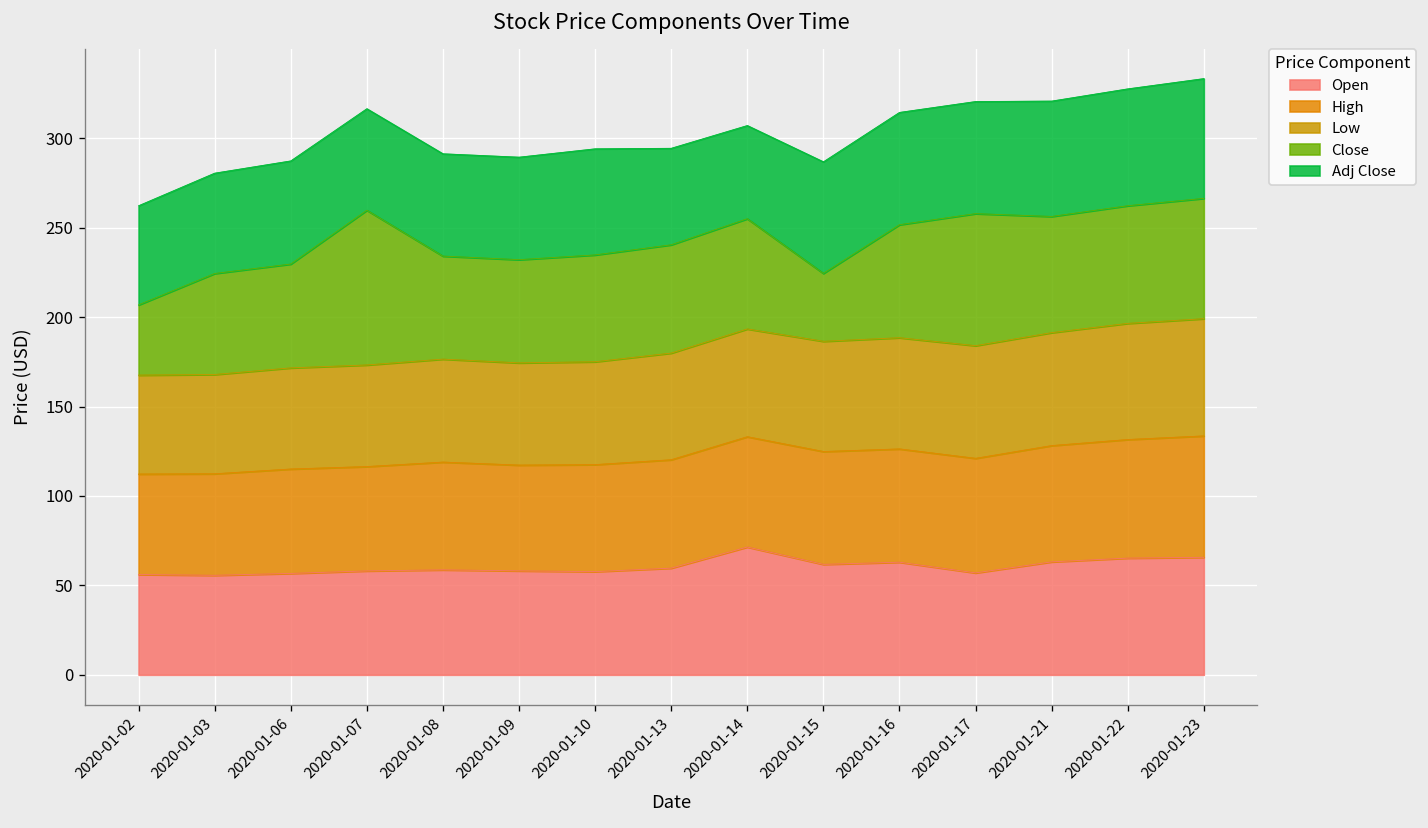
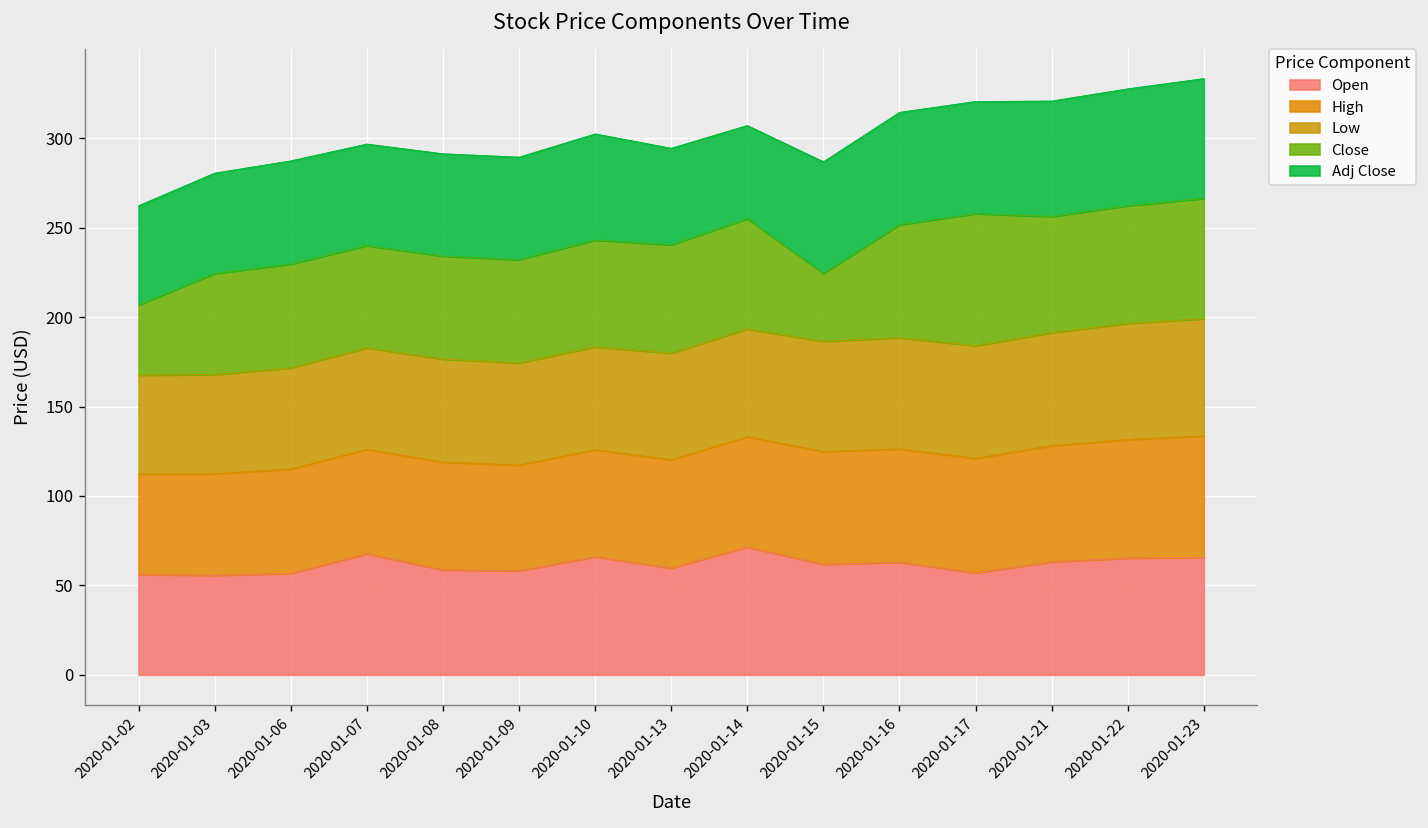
Open, 2020-01-07: 58 -> 68
Close, 2020-01-07: 87 -> 57
Open, 2020-01-10: 58 -> 66
